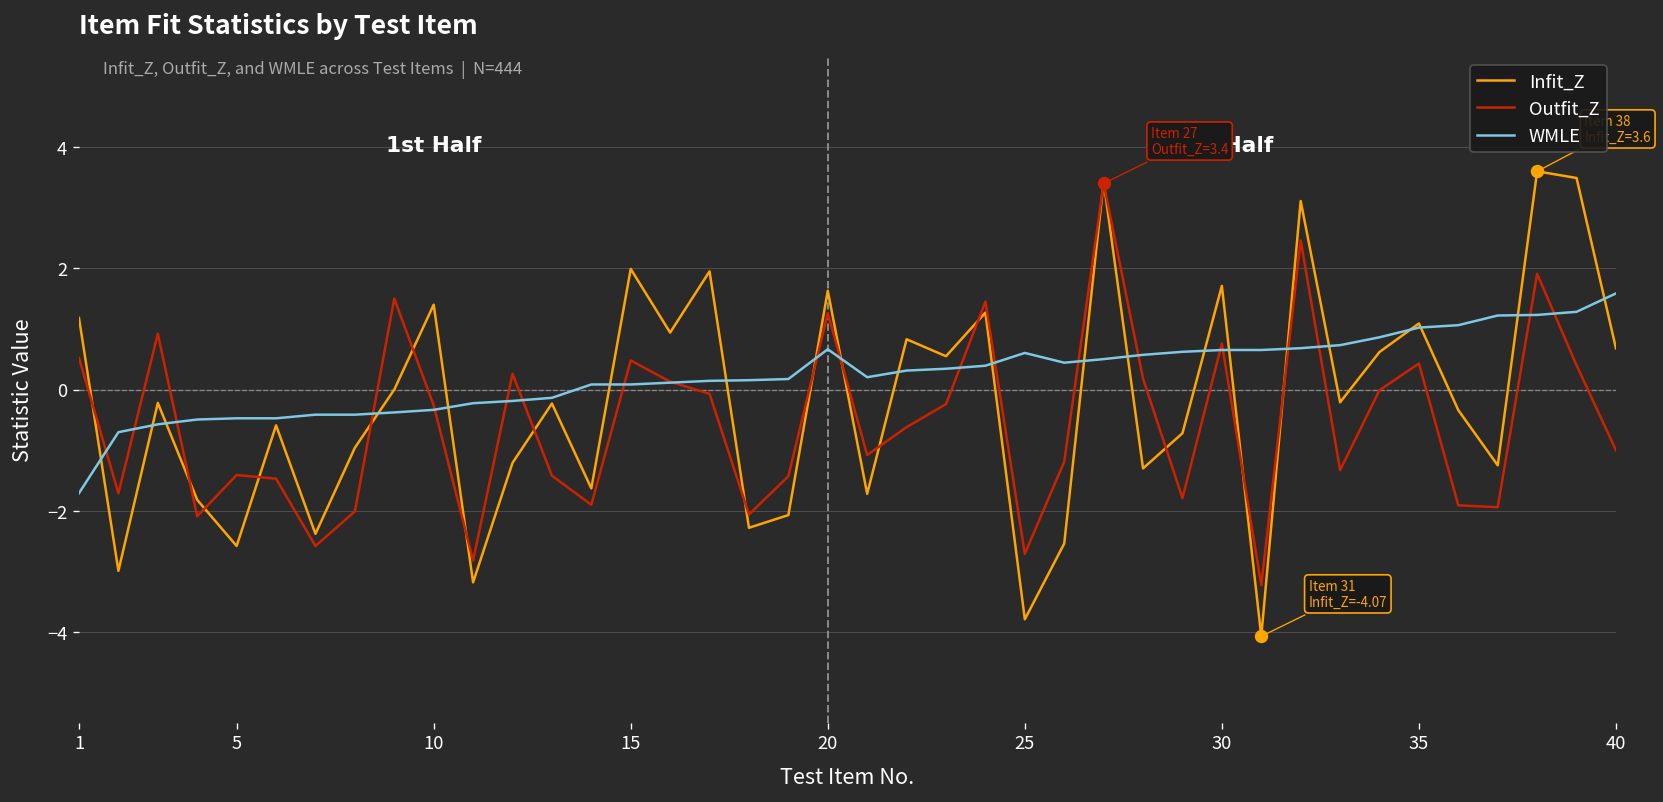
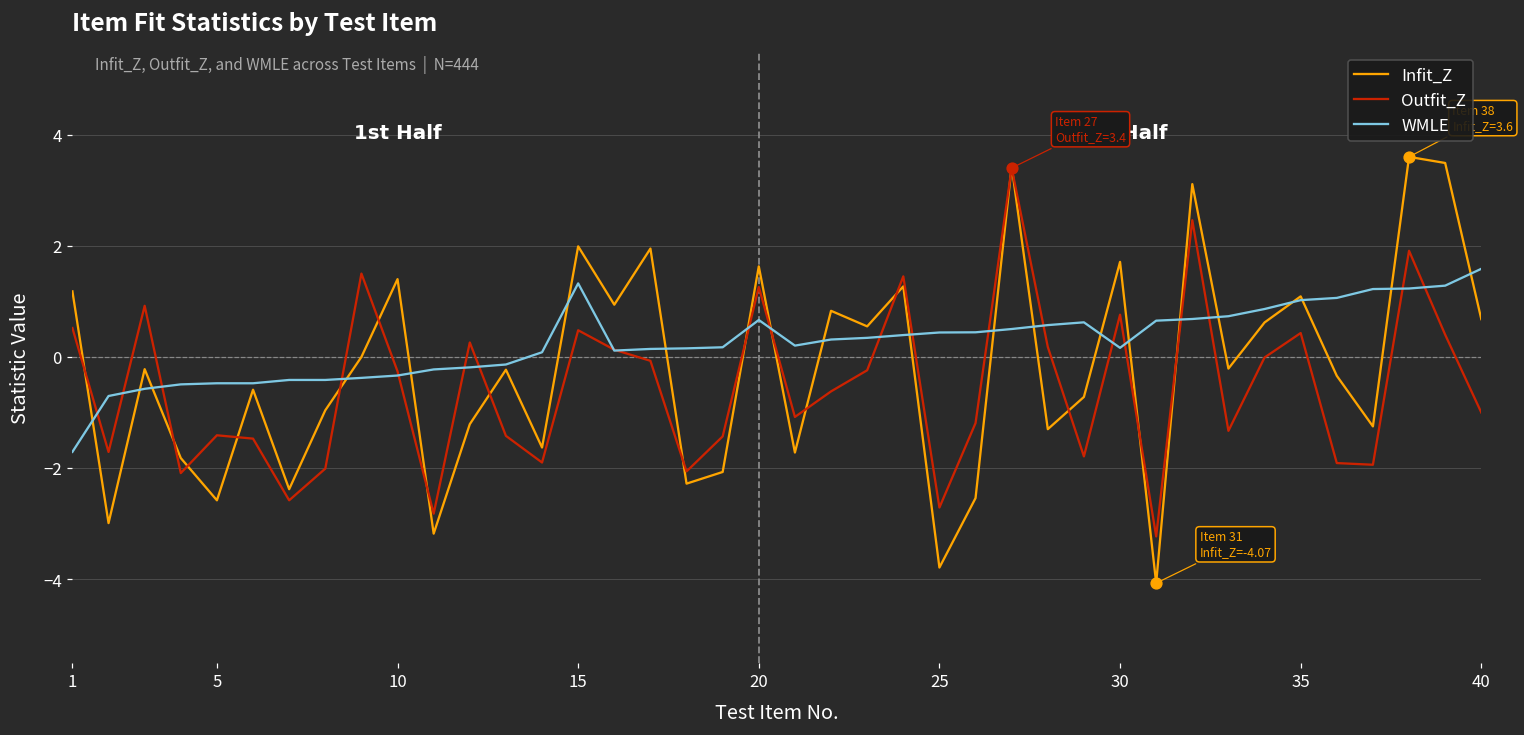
WMLE, 15: 0.1 -> 1.3
WMLE, 25: 0.6 -> 0.4
WMLE, 30: 0.7 -> 0.2
